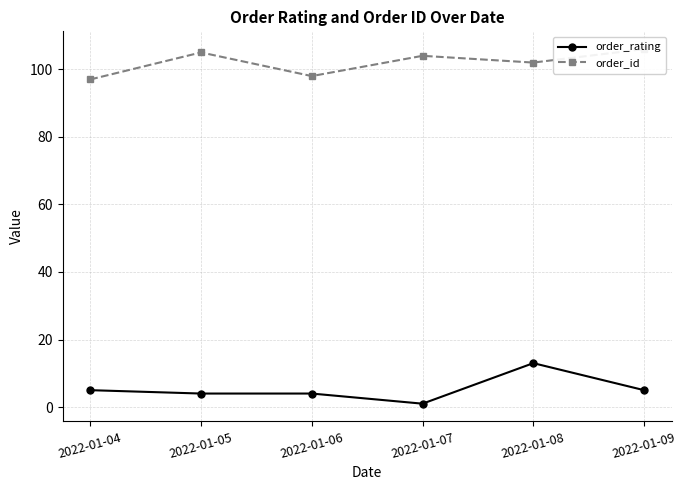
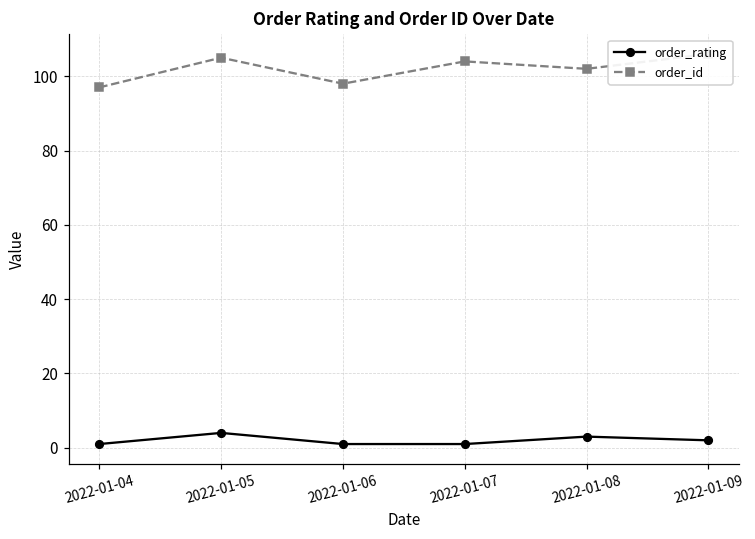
order_rating, 2022-01-04: 5 -> 1
order_rating, 2022-01-06: 4 -> 1
order_rating, 2022-01-08: 13 -> 3
order_rating, 2022-01-09: 5 -> 2
